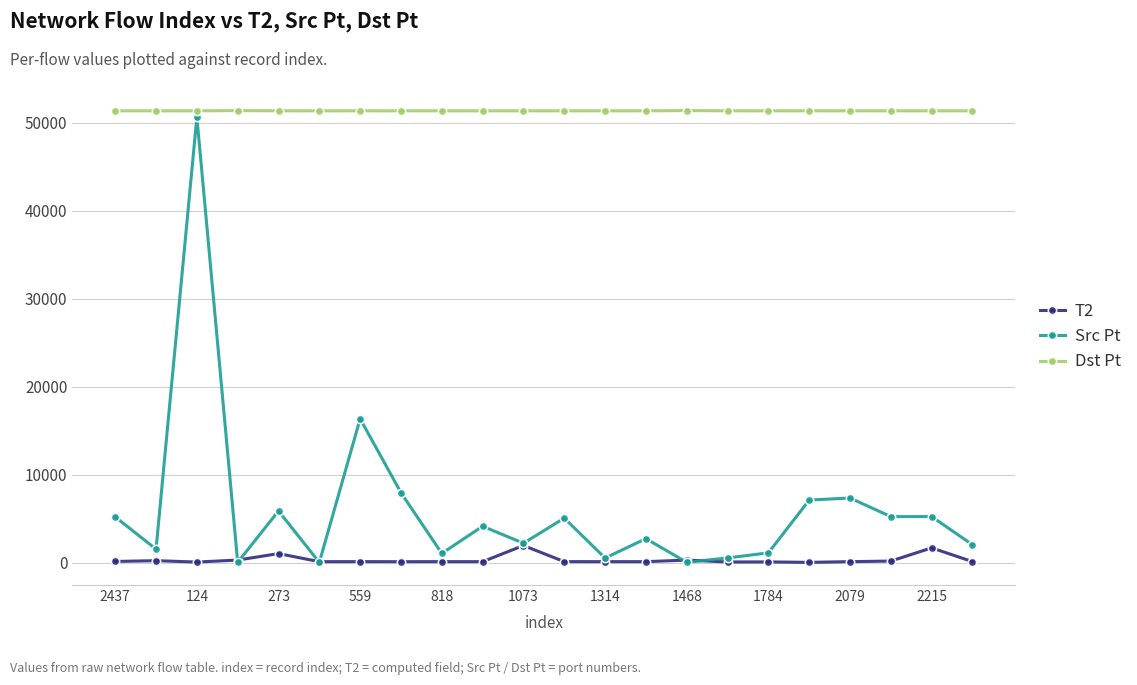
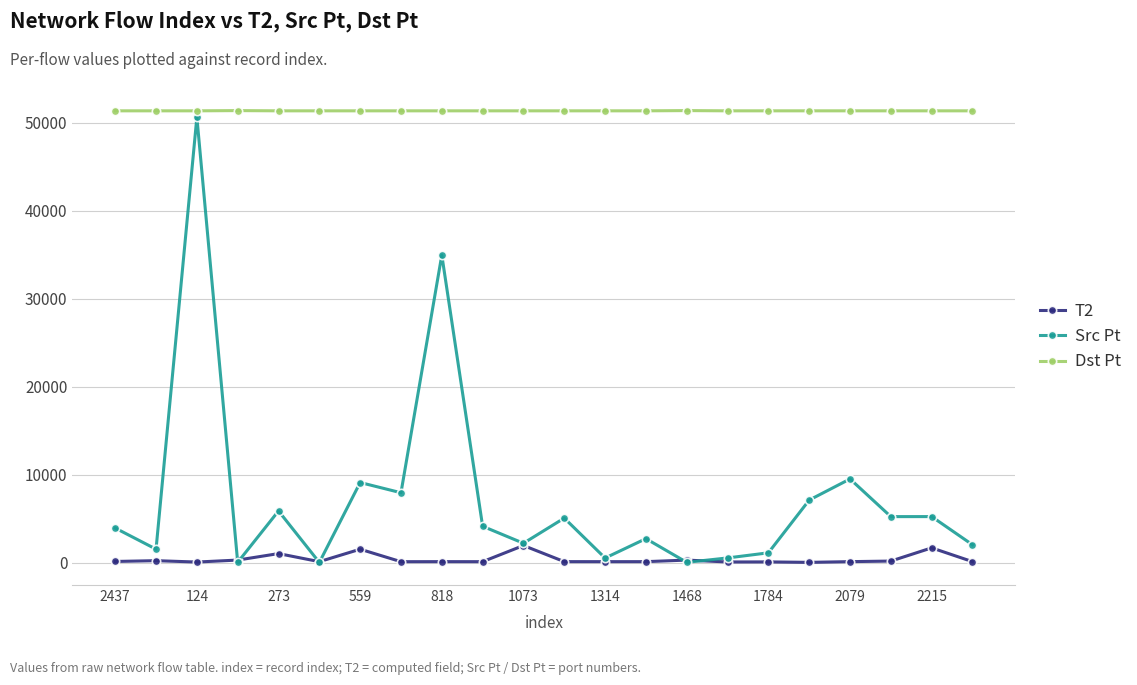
Src Pt, 2437: 5000 -> 4000
T2, 559: 0 -> 2000
Src Pt, 559: 16000 -> 9000
Src Pt, 818: 1000 -> 35000
Src Pt, 2079: 7000 -> 10000
